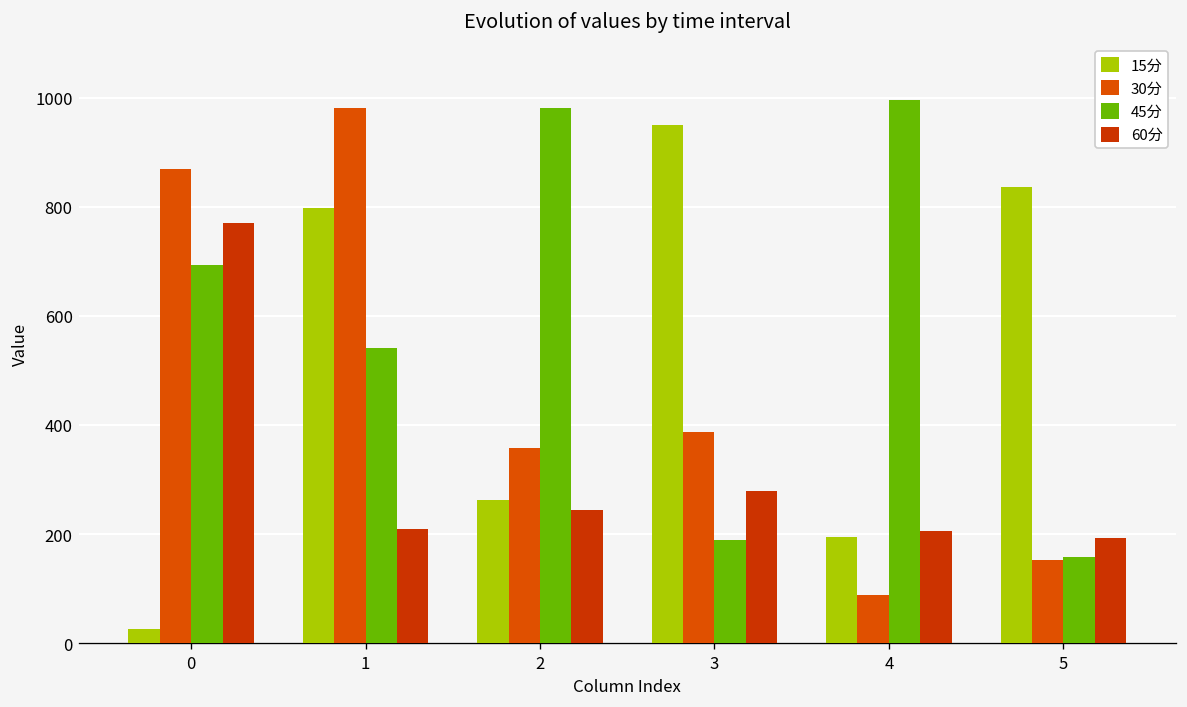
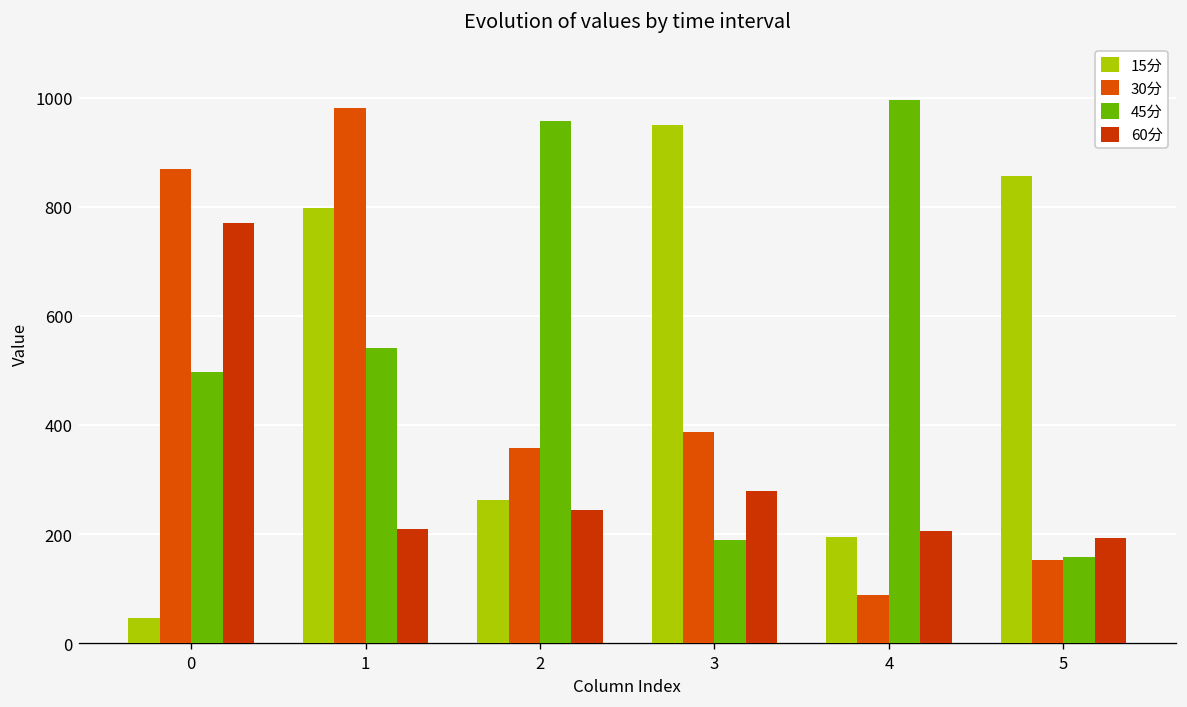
15分, 0: 30 -> 50
45分, 0: 690 -> 500
45分, 2: 980 -> 960
15分, 5: 840 -> 860
